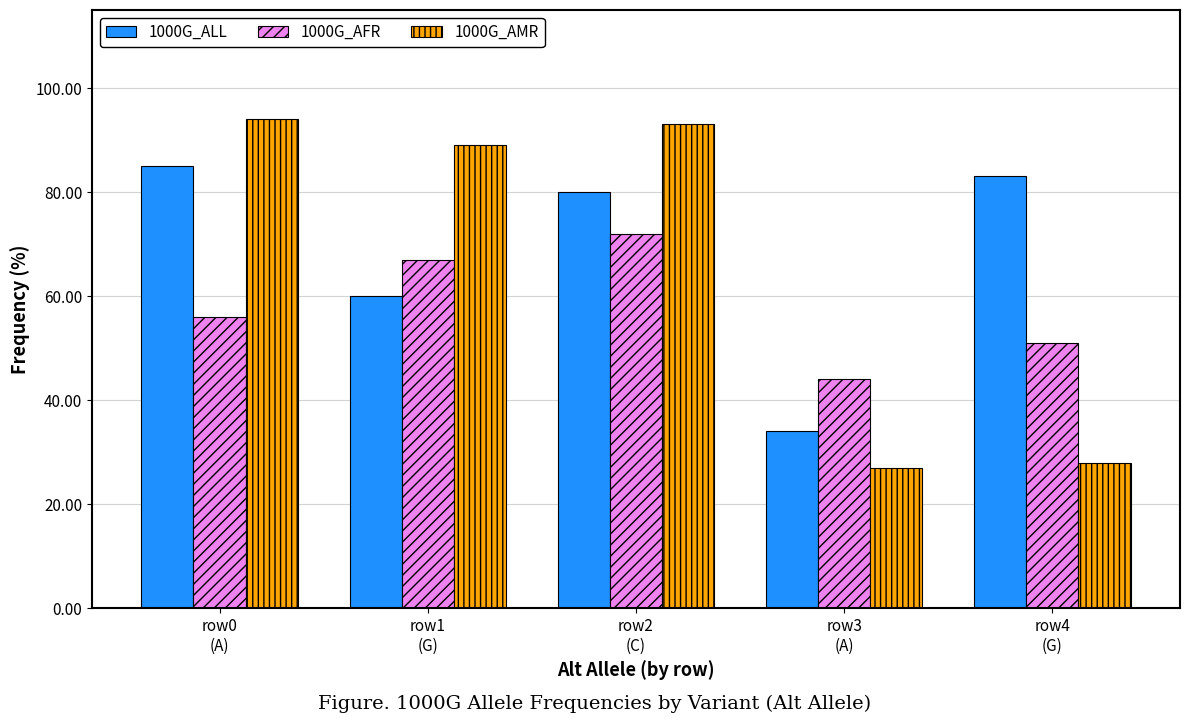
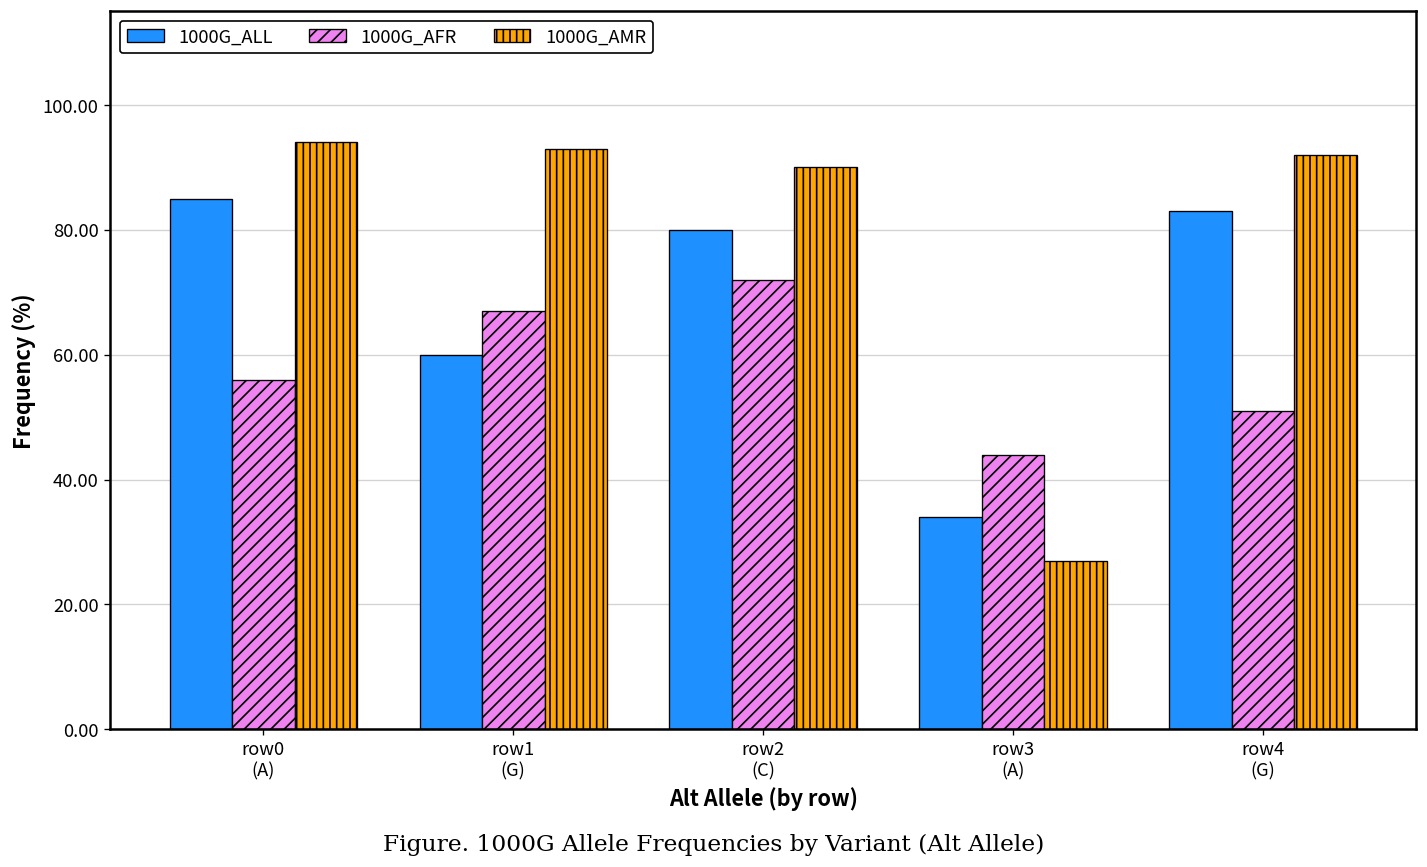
1000G_AMR, row1 (G): 89 -> 93
1000G_AMR, row2 (C): 93 -> 90
1000G_AMR, row4 (G): 28 -> 92
